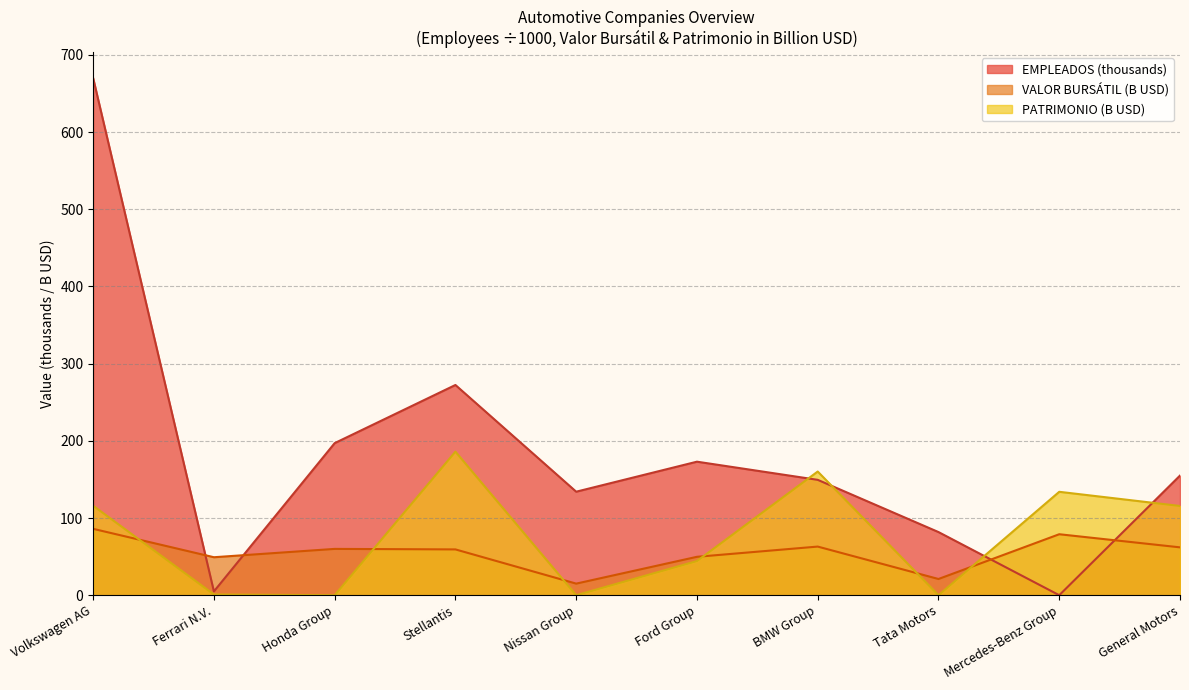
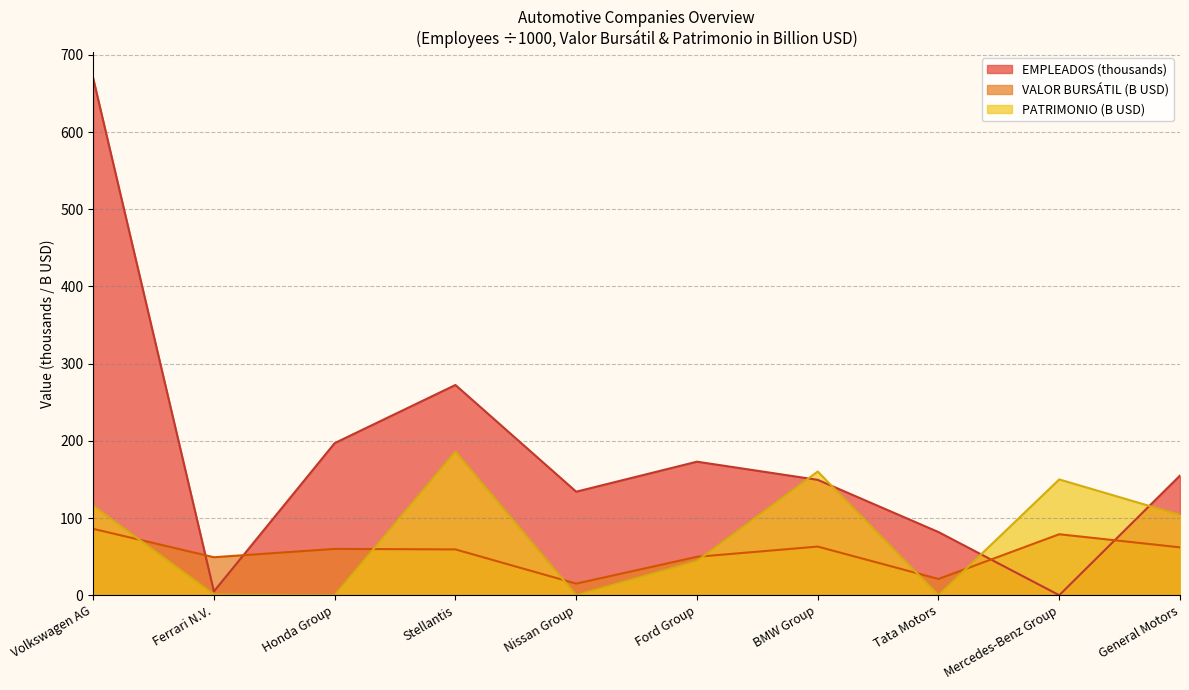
PATRIMONIO (B USD), Mercedes-Benz Group: 130 -> 150
PATRIMONIO (B USD), General Motors: 120 -> 100
